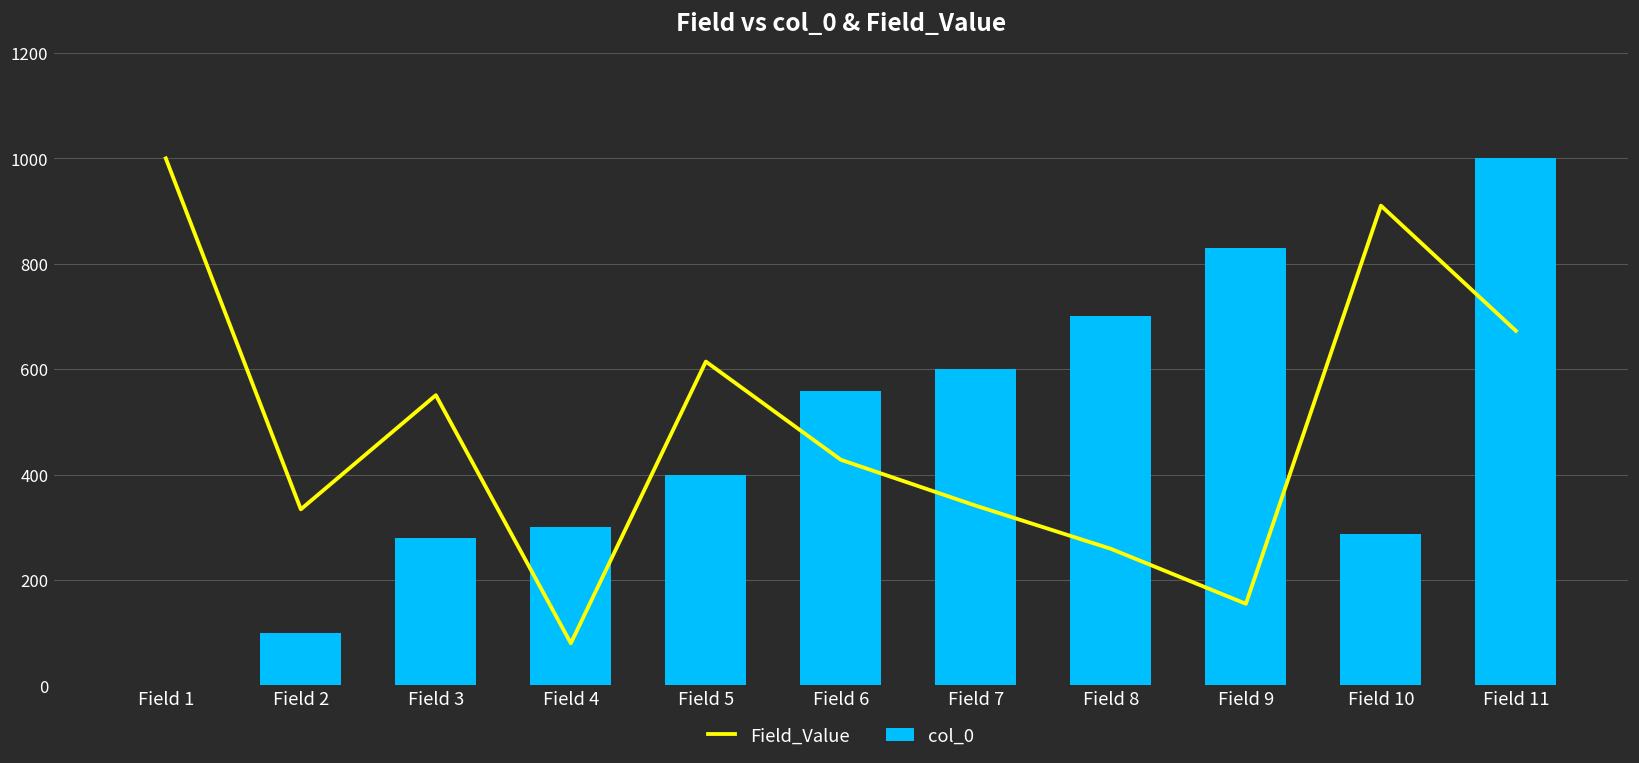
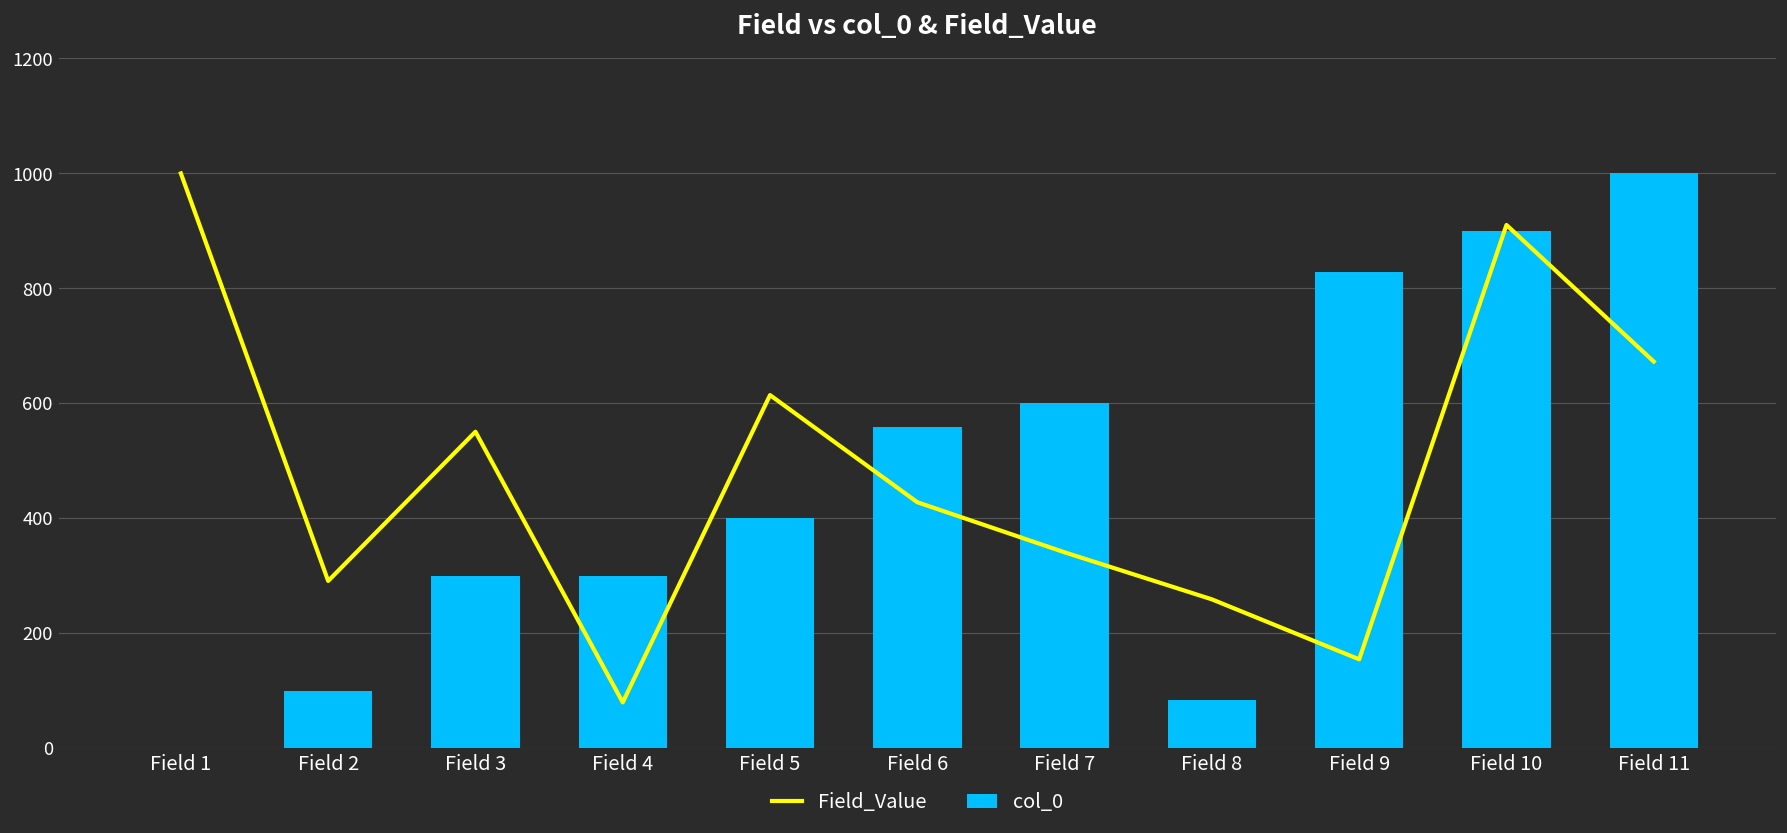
Field_Value, Field 2: 330 -> 290
col_0, Field 3: 280 -> 300
col_0, Field 8: 700 -> 80
col_0, Field 10: 290 -> 900
